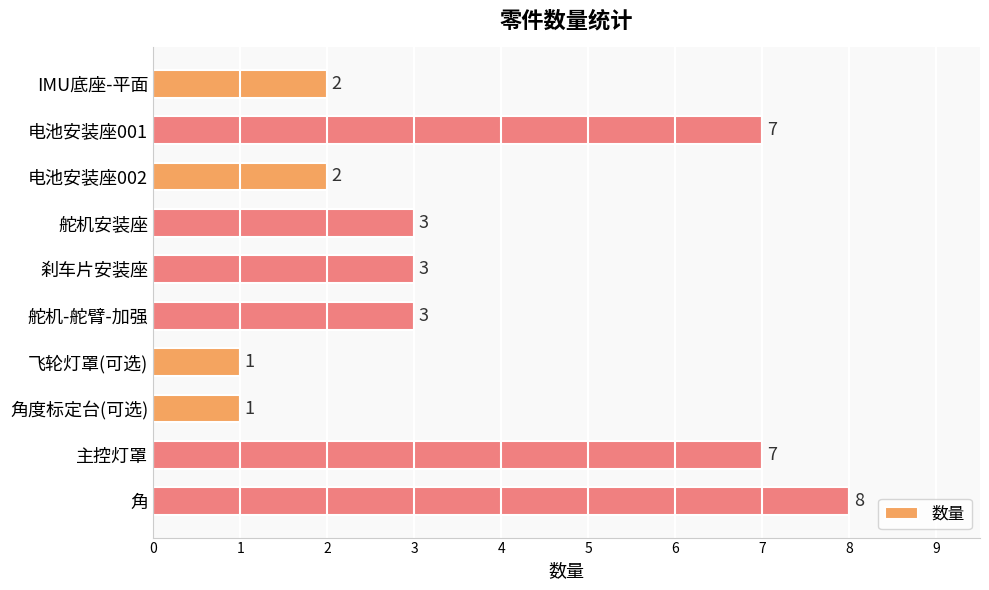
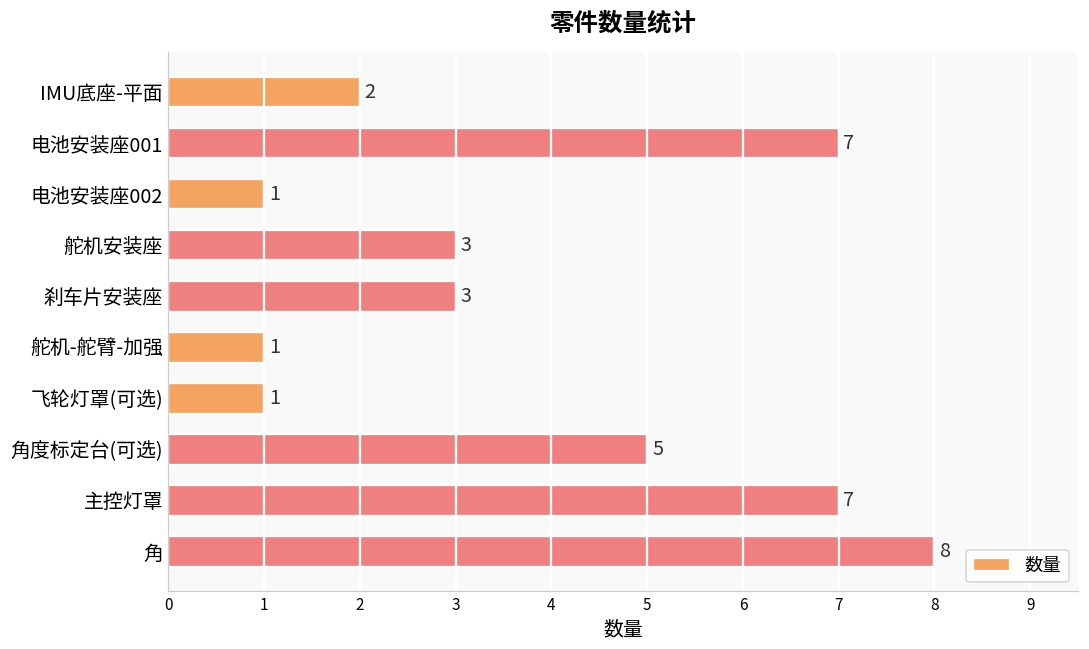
电池安装座002: 2 -> 1
舵机-舵臂-加强: 3 -> 1
角度标定台(可选): 1 -> 5
